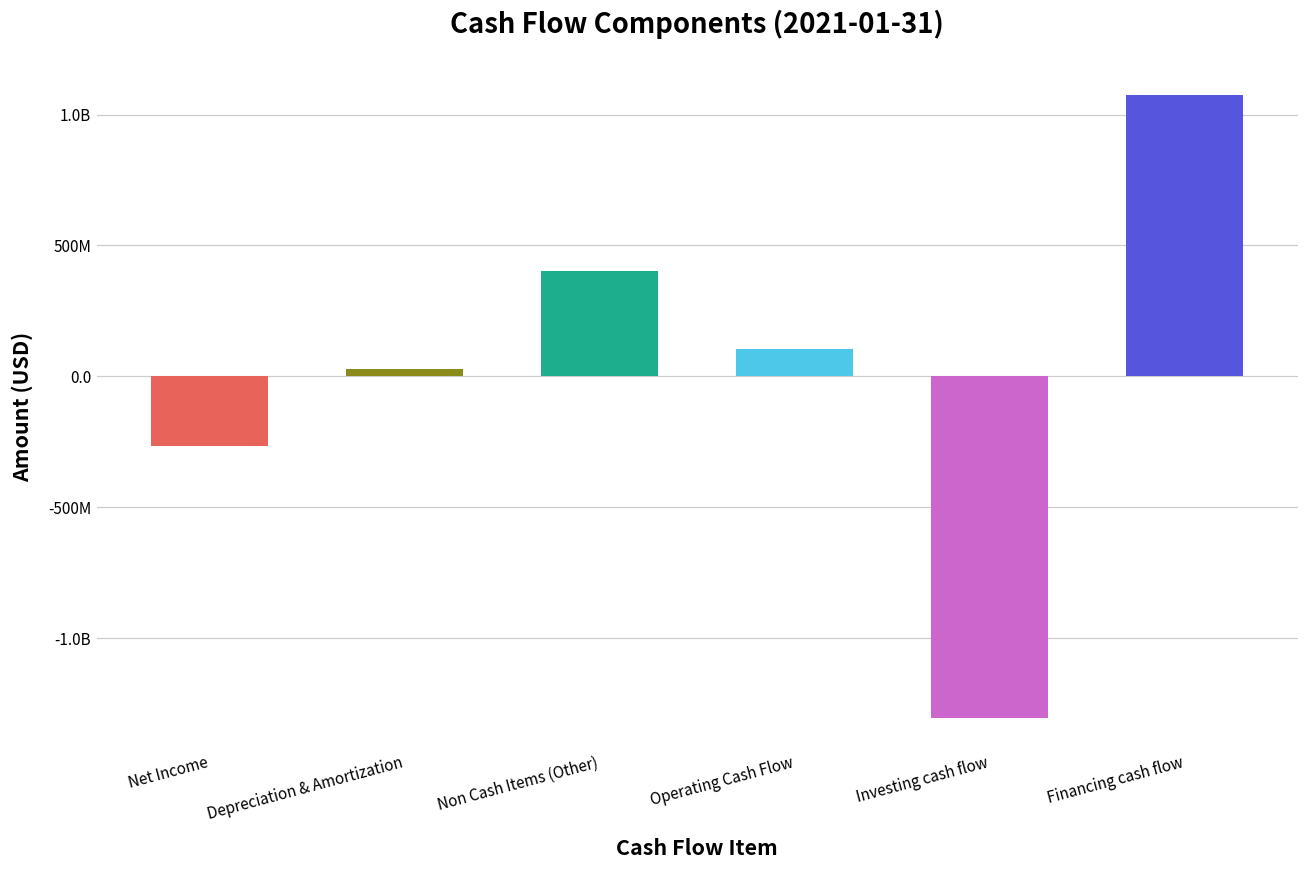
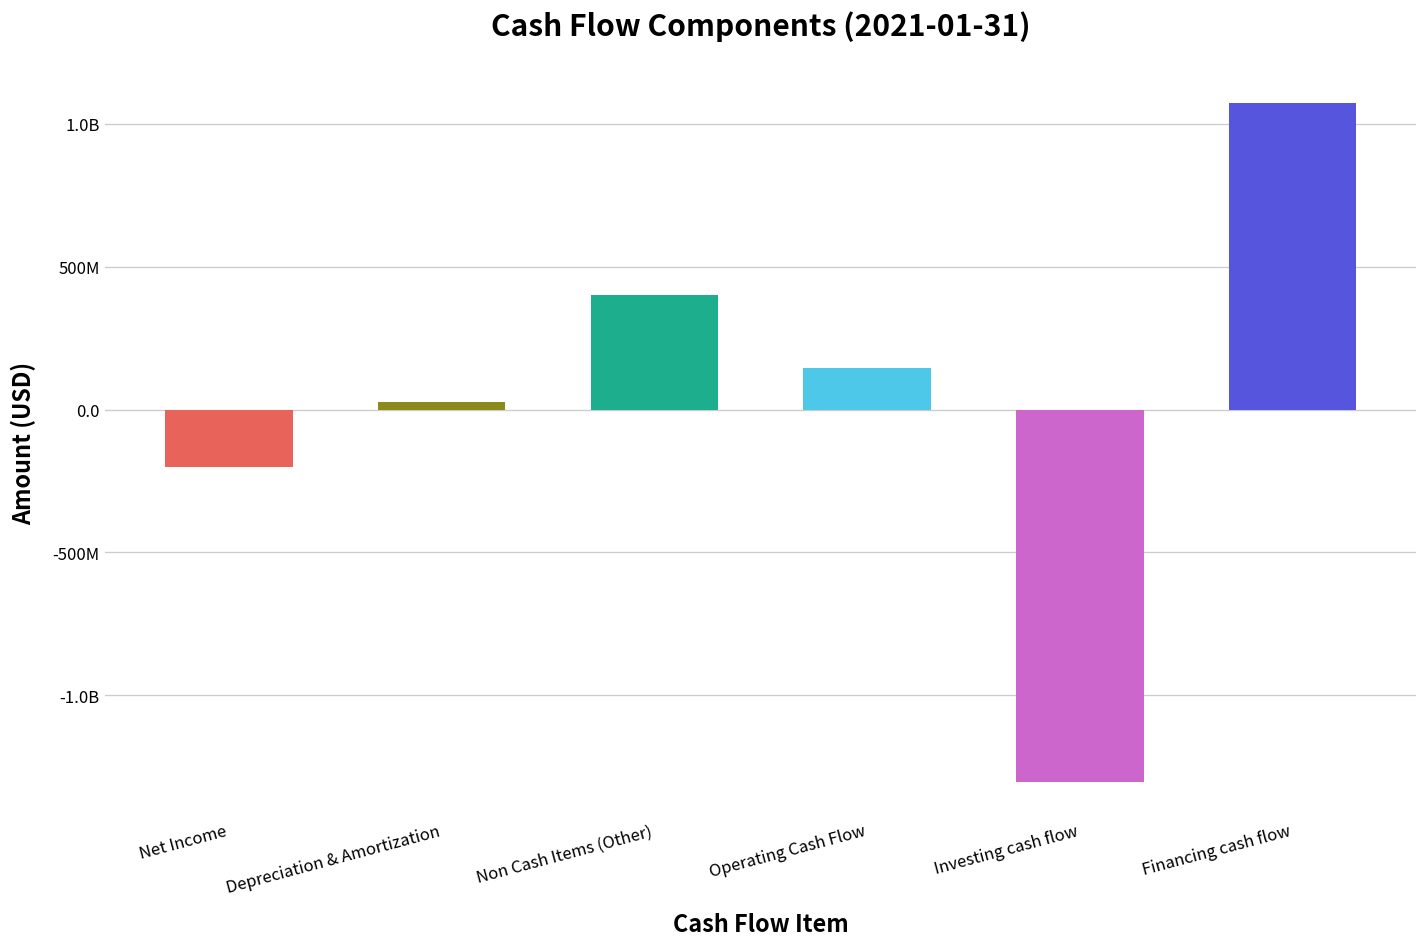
Net Income: -270000000 -> -200000000
Operating Cash Flow: 100000000 -> 150000000
